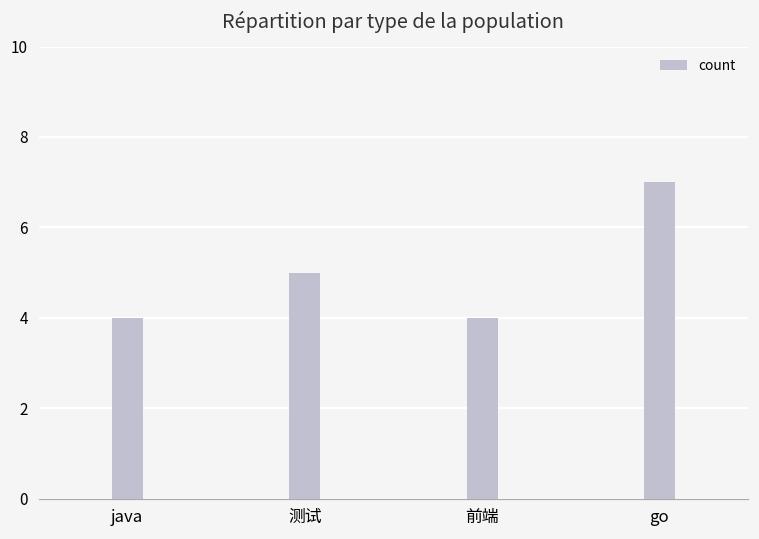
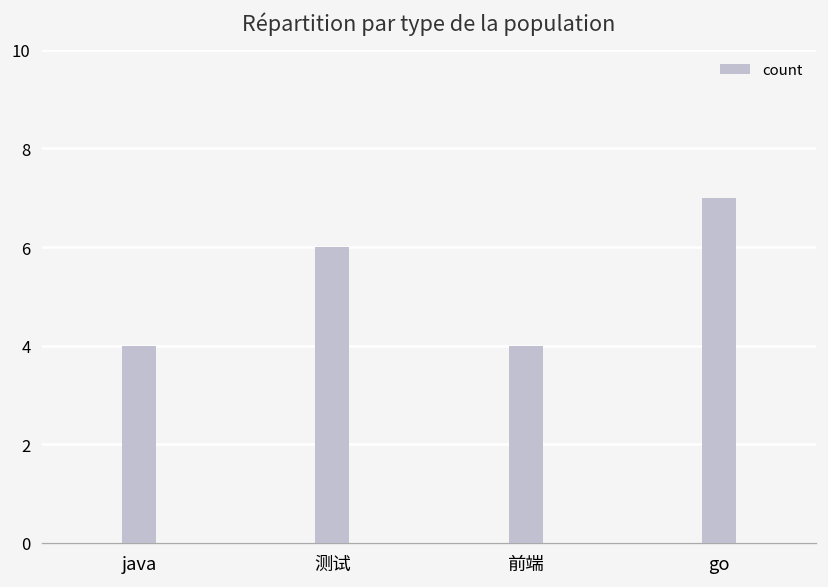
测试: 5 -> 6
